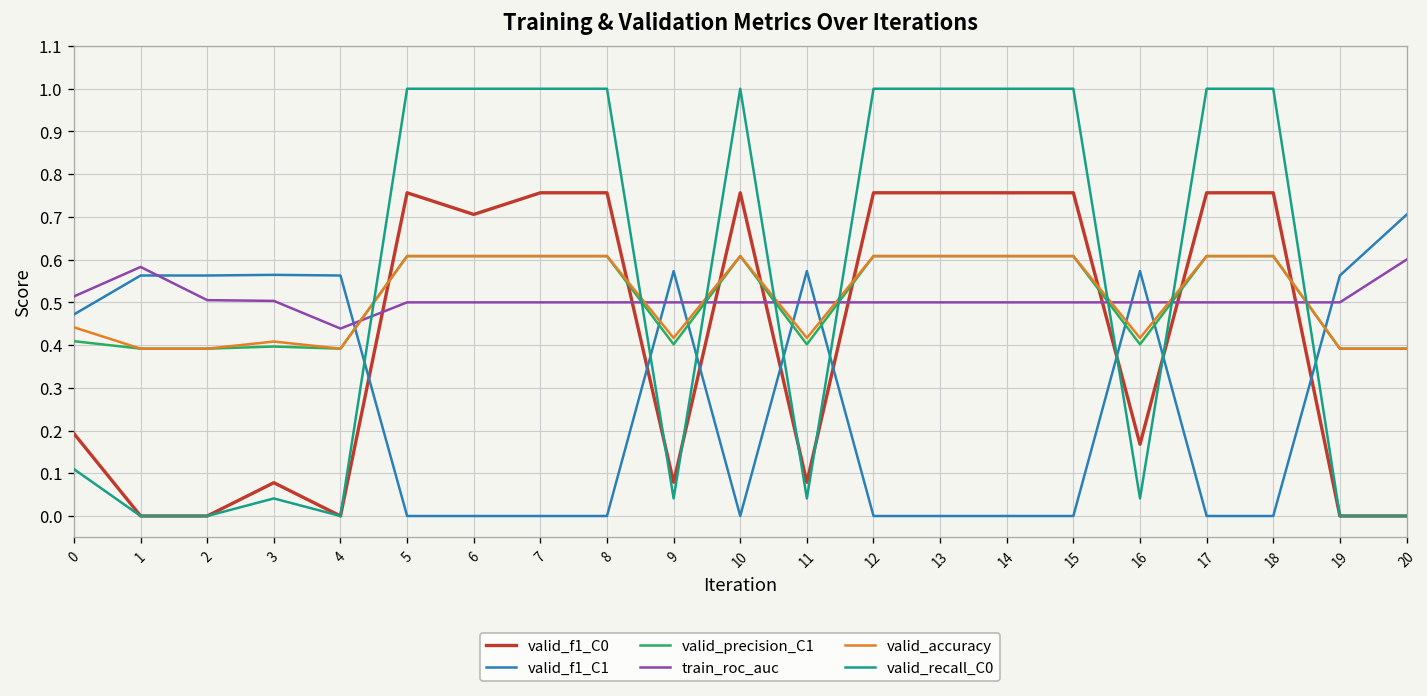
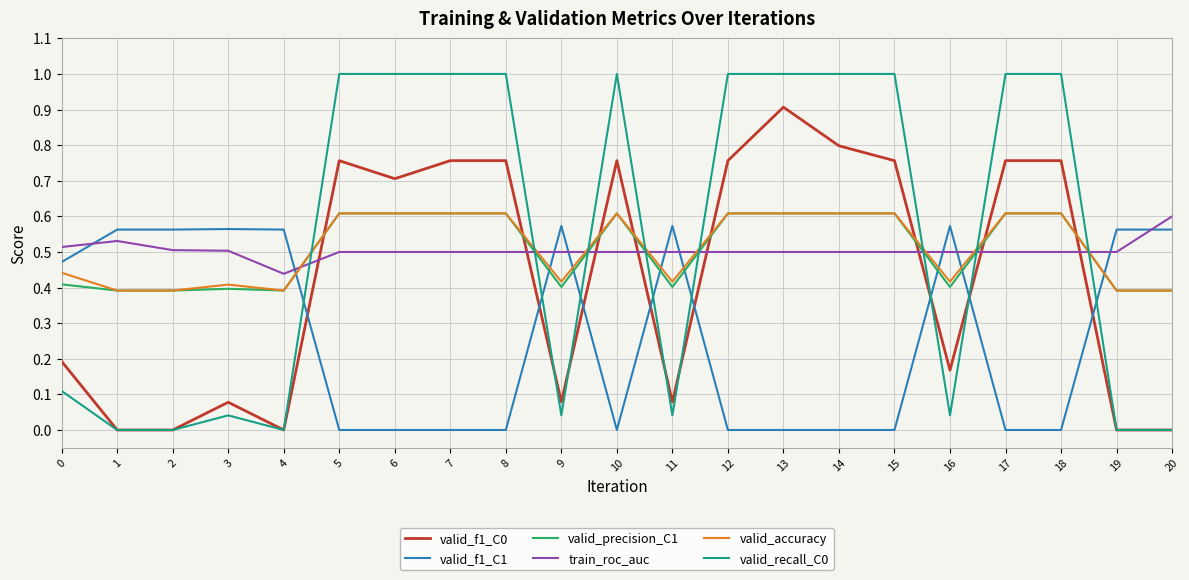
train_roc_auc, 1: 0.58 -> 0.53
valid_f1_C0, 13: 0.76 -> 0.91
valid_f1_C0, 14: 0.76 -> 0.80
valid_f1_C1, 20: 0.71 -> 0.56
